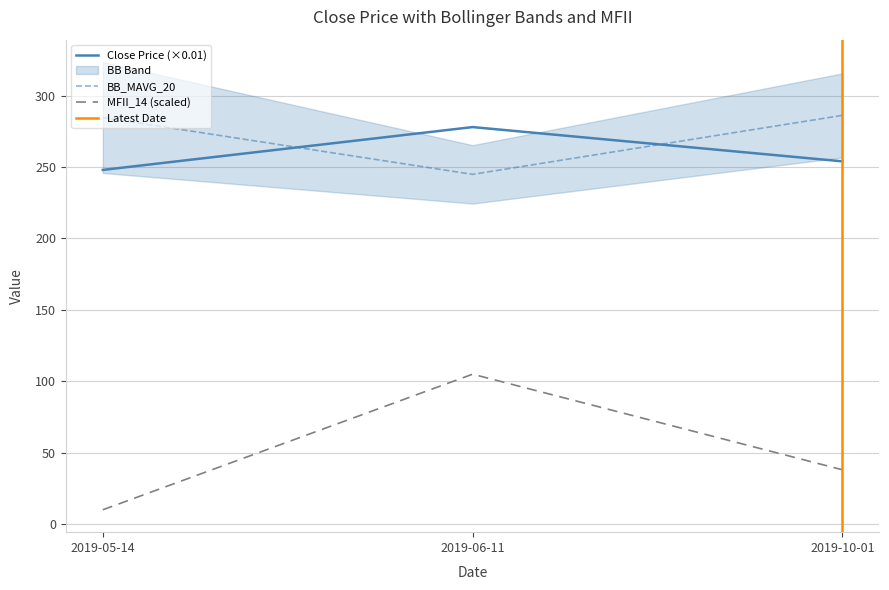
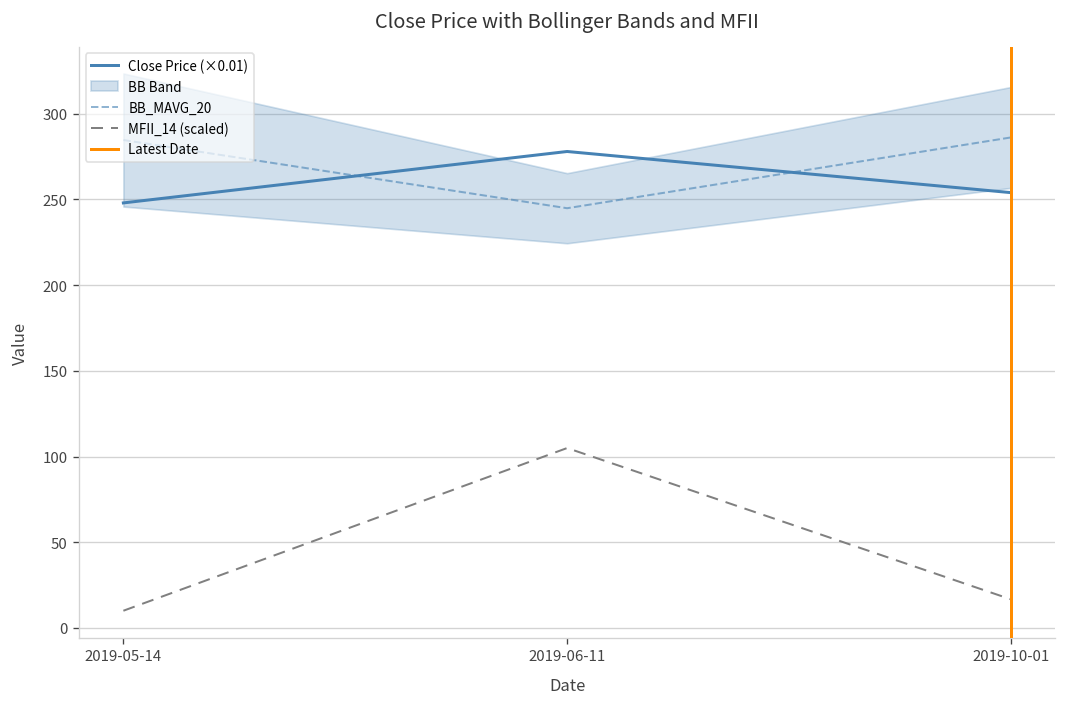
MFII_14 (scaled), 2019-10-01: 38 -> 17
